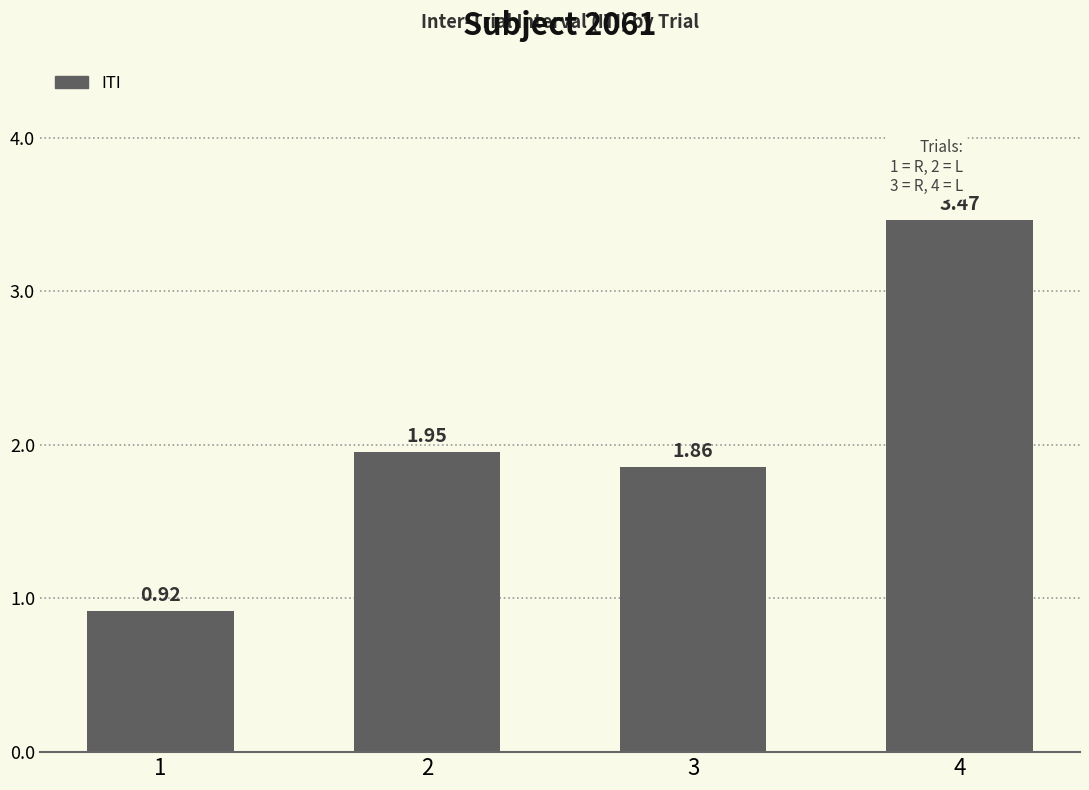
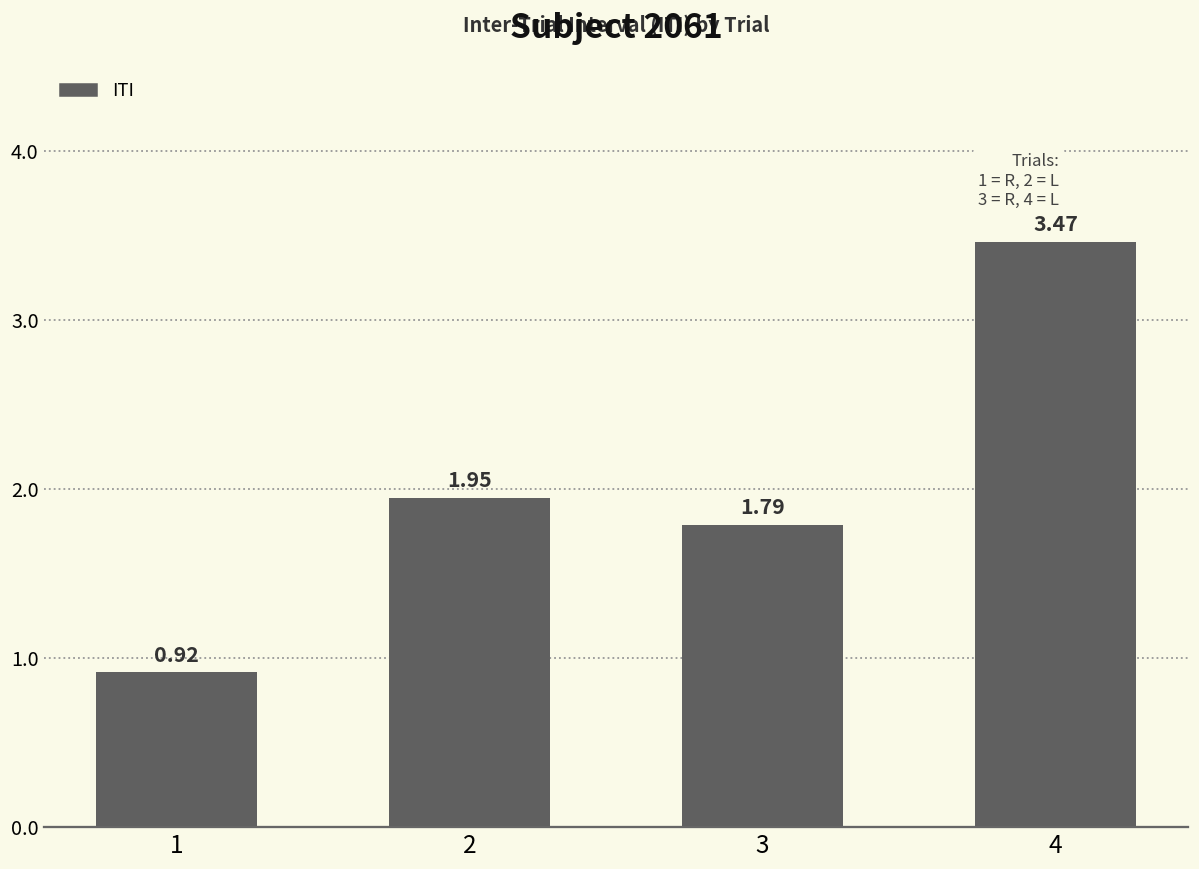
3: 1.86 -> 1.79
